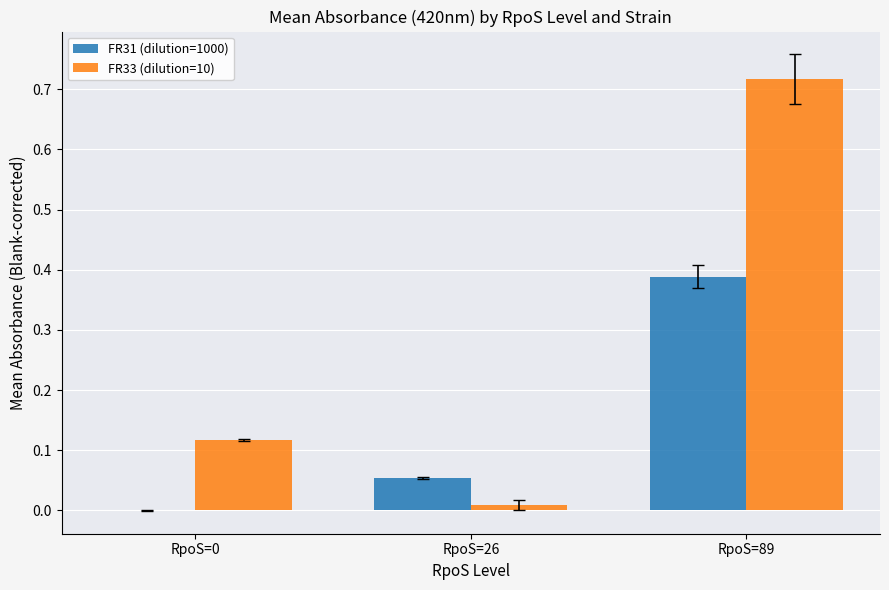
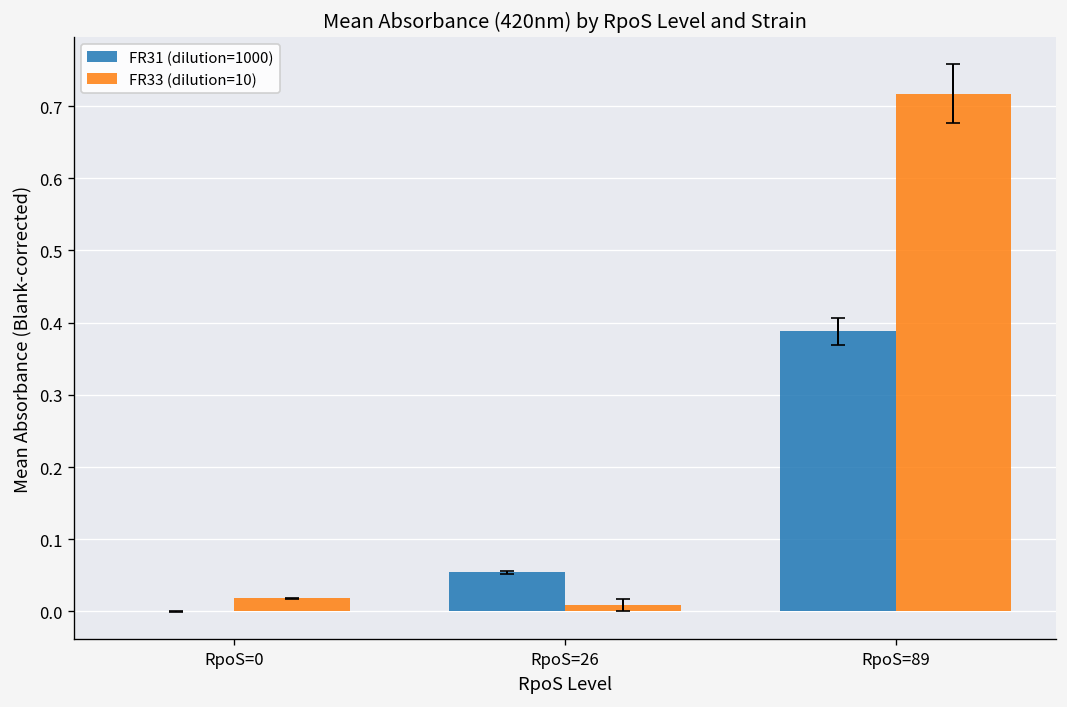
FR33 (dilution=10), RpoS=0: 0.12 -> 0.02
